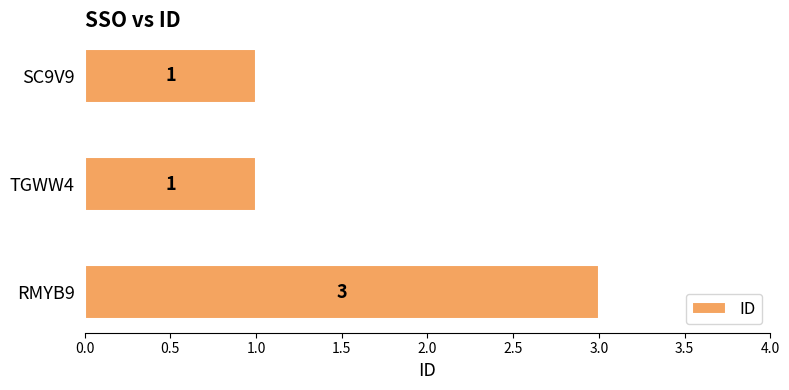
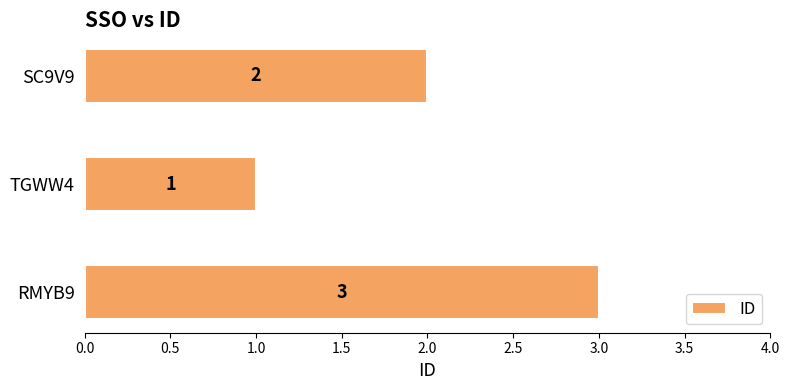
SC9V9: 1 -> 2
